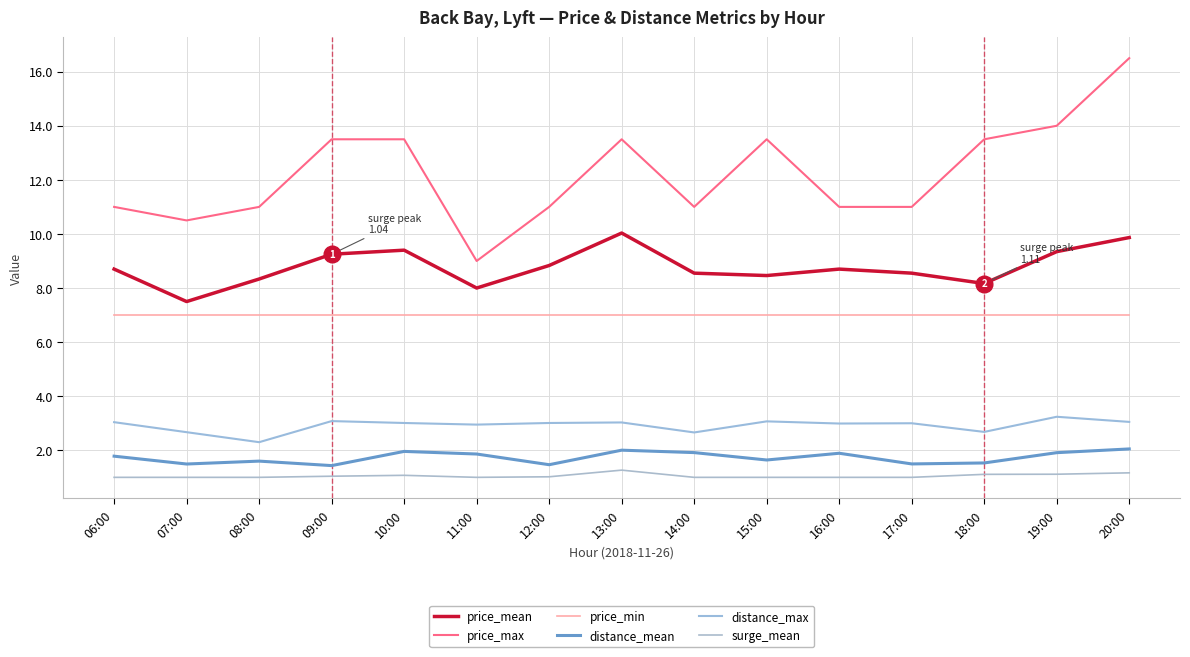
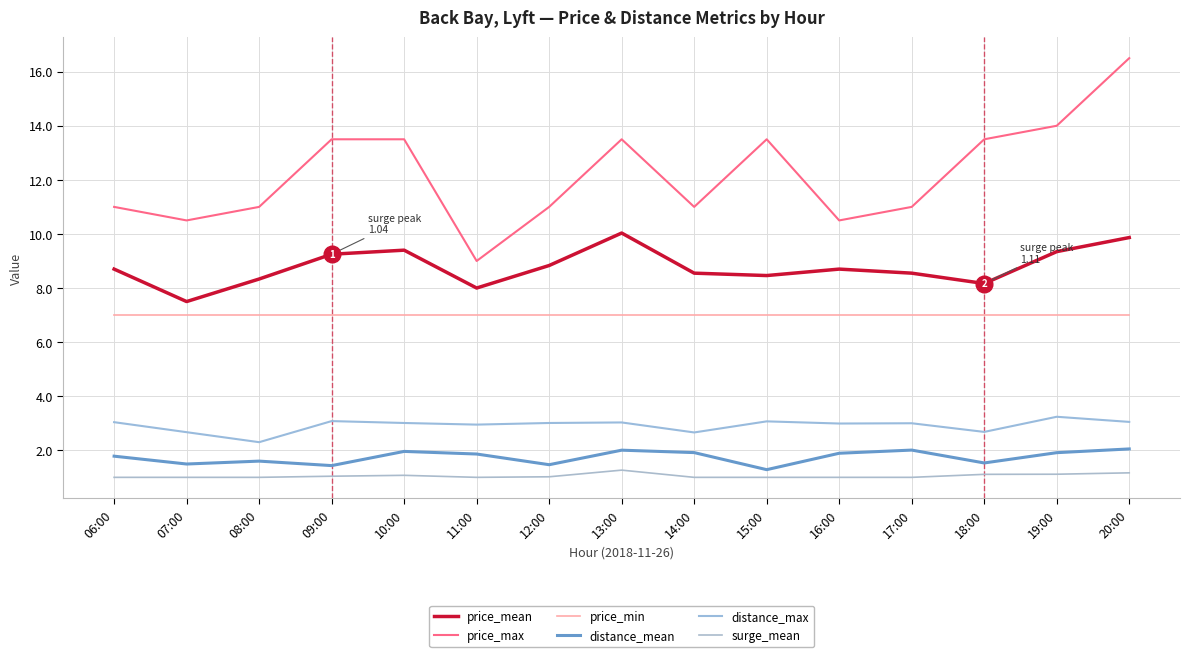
distance_mean, 15:00: 1.6 -> 1.3
price_max, 16:00: 11.0 -> 10.5
distance_mean, 17:00: 1.5 -> 2.0
